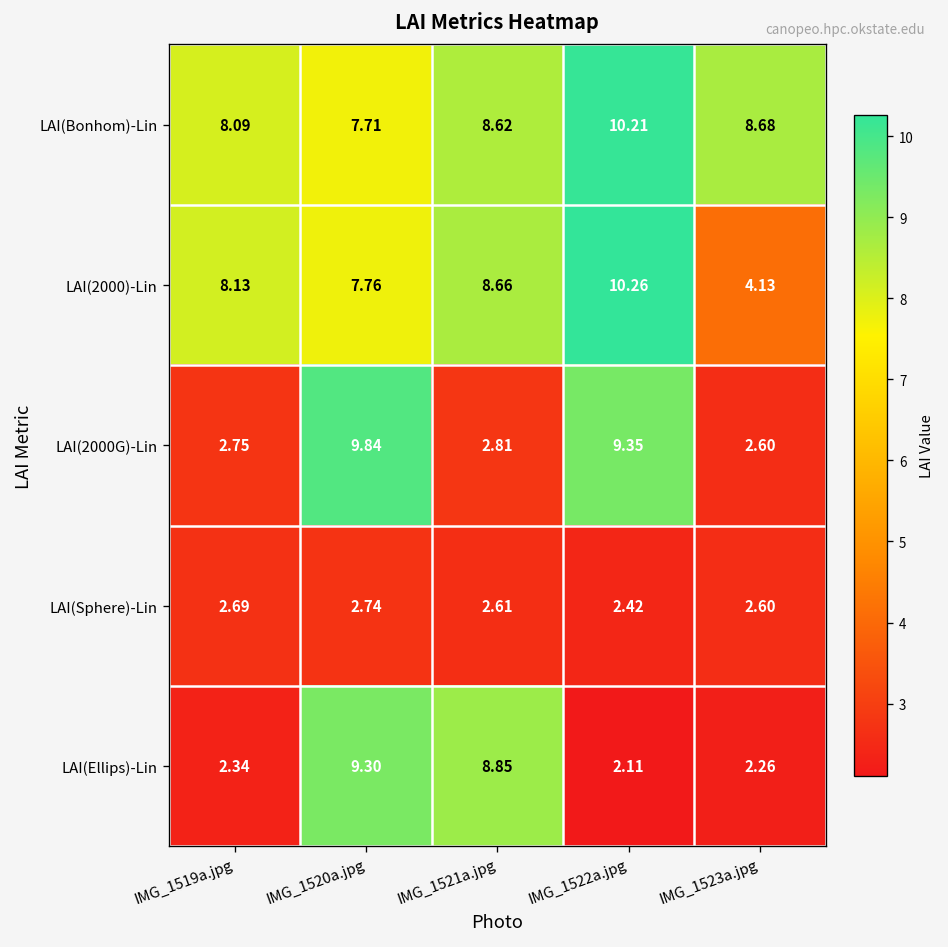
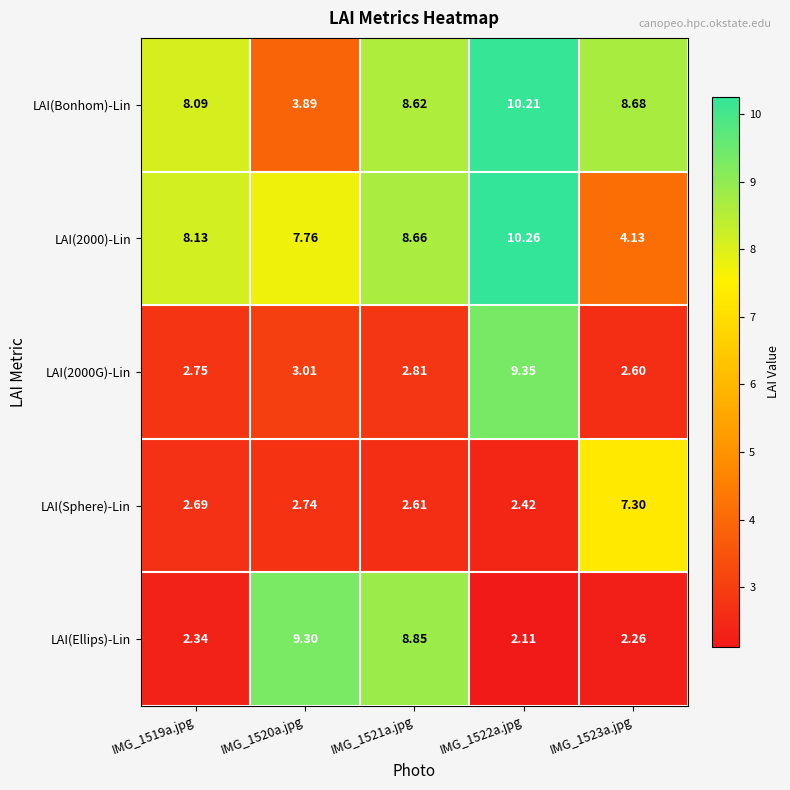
LAI(Bonhom)-Lin, IMG_1520a.jpg: 7.71 -> 3.89
LAI(2000G)-Lin, IMG_1520a.jpg: 9.84 -> 3.01
LAI(Sphere)-Lin, IMG_1523a.jpg: 2.60 -> 7.30
